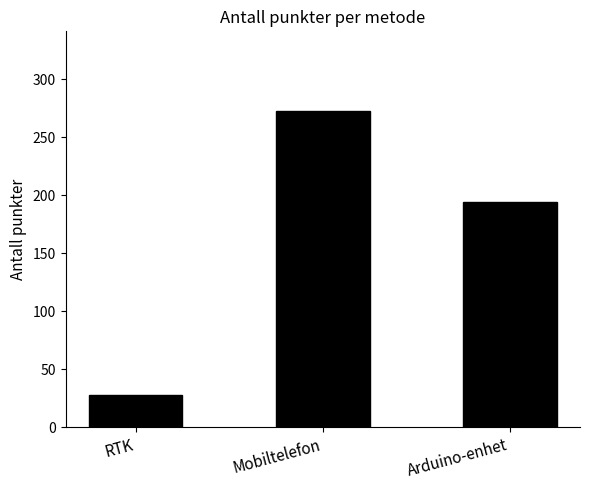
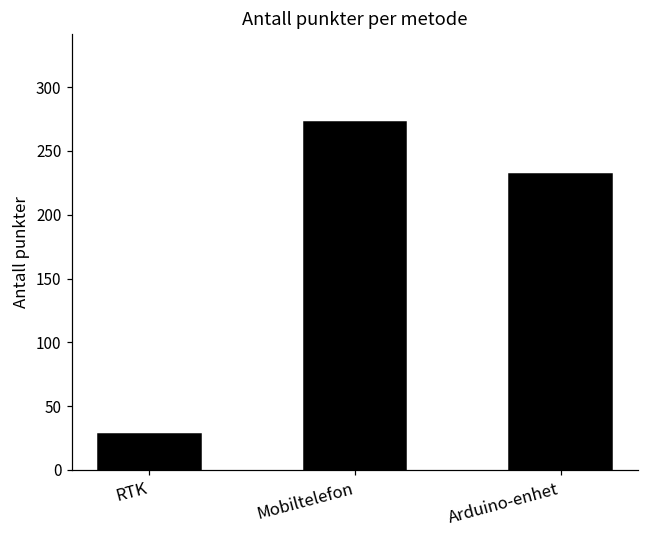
Arduino-enhet: 194 -> 232
